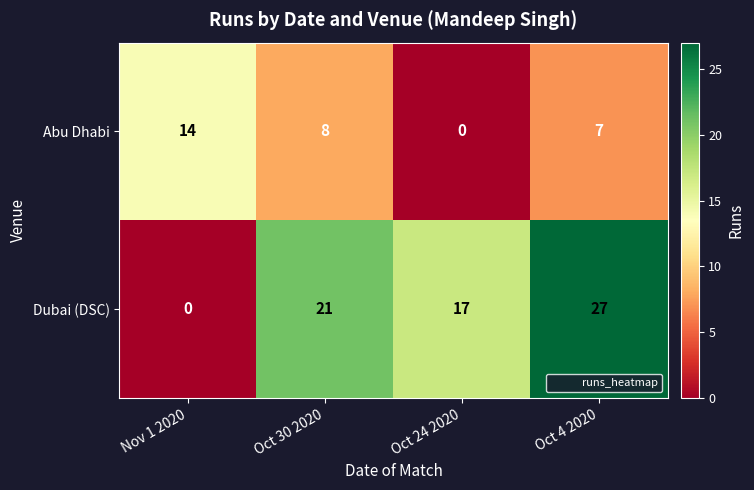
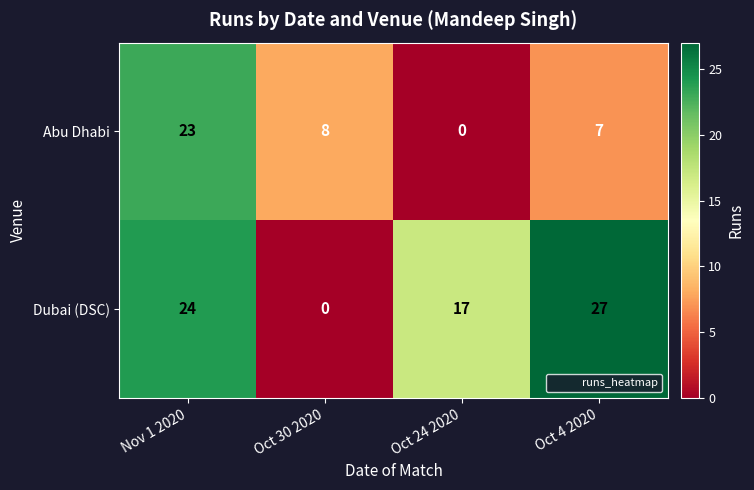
Abu Dhabi, Nov 1 2020: 14 -> 23
Dubai (DSC), Nov 1 2020: 0 -> 24
Dubai (DSC), Oct 30 2020: 21 -> 0
